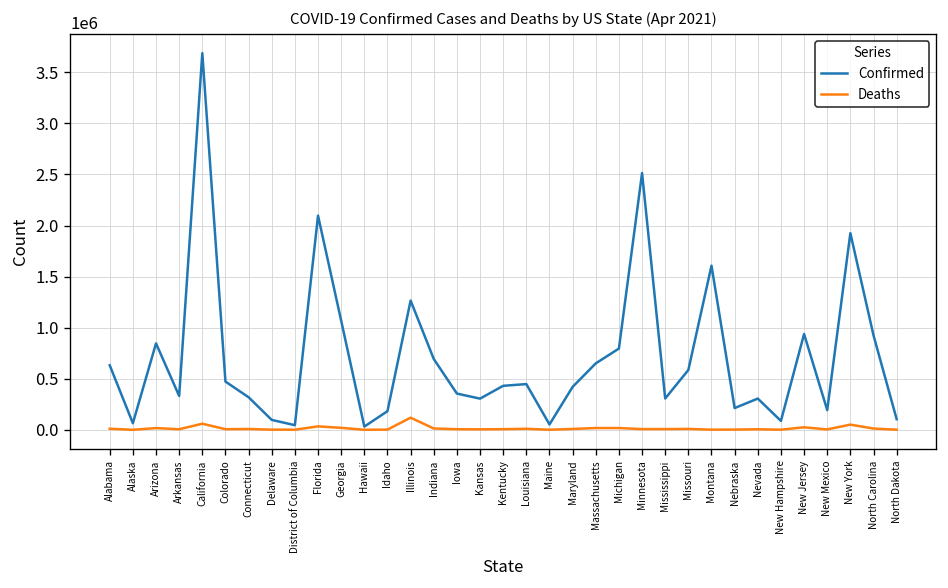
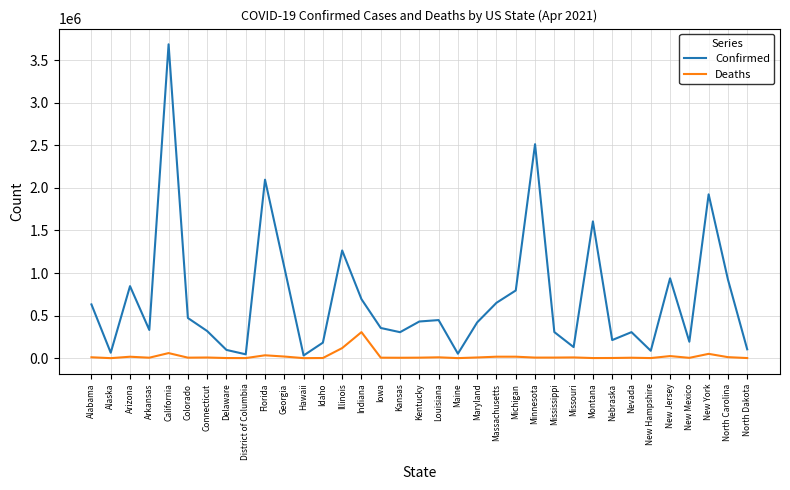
Deaths, Indiana: 0 -> 300000
Confirmed, Missouri: 600000 -> 100000
